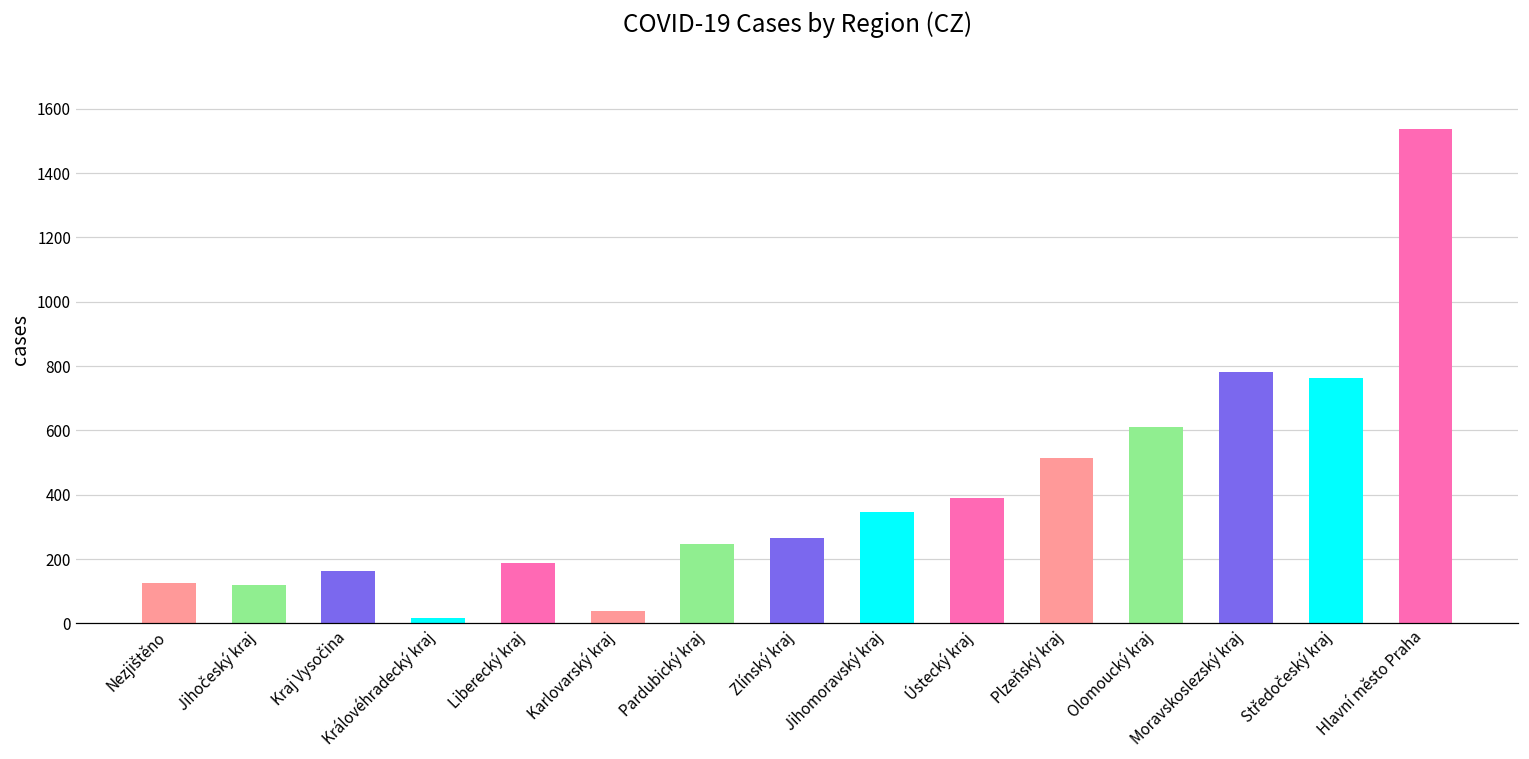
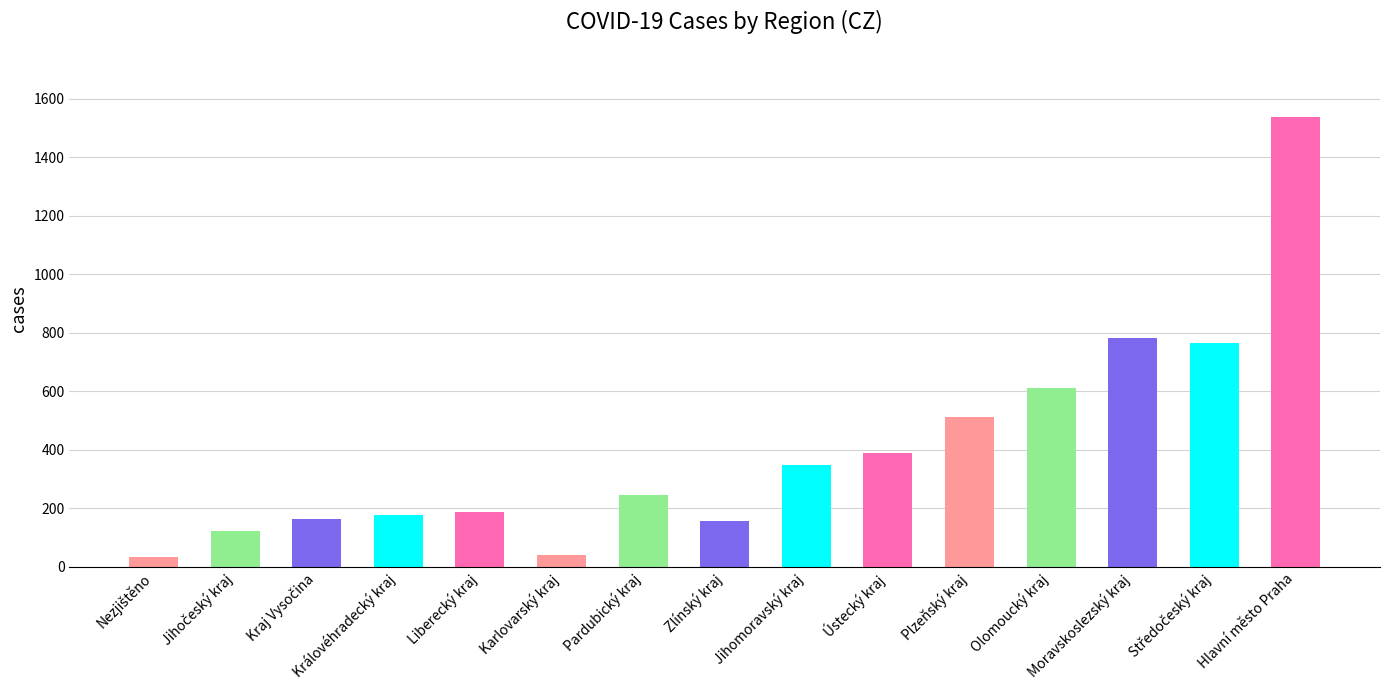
Nezjištěno: 130 -> 30
Královéhradecký kraj: 20 -> 180
Zlínský kraj: 270 -> 160
